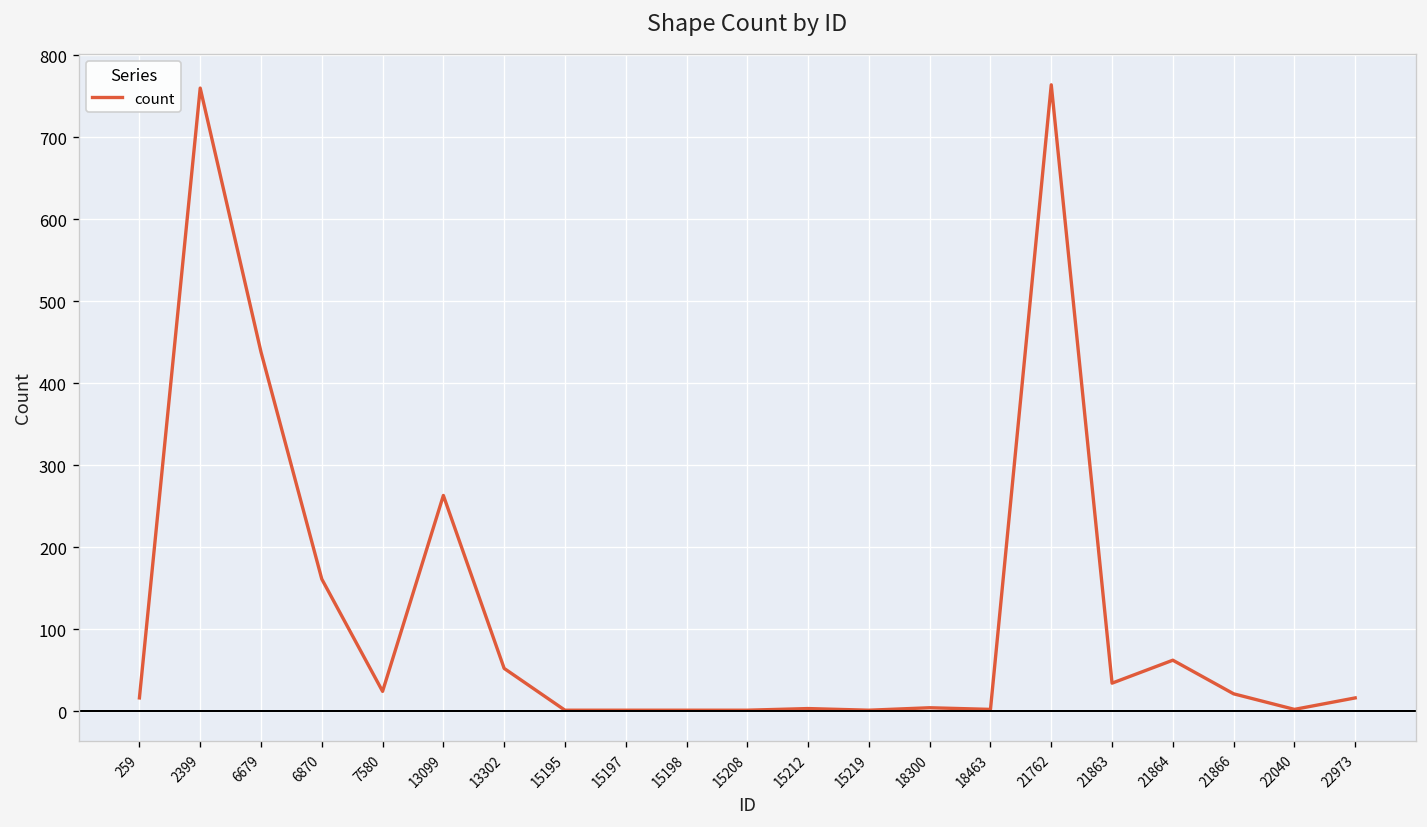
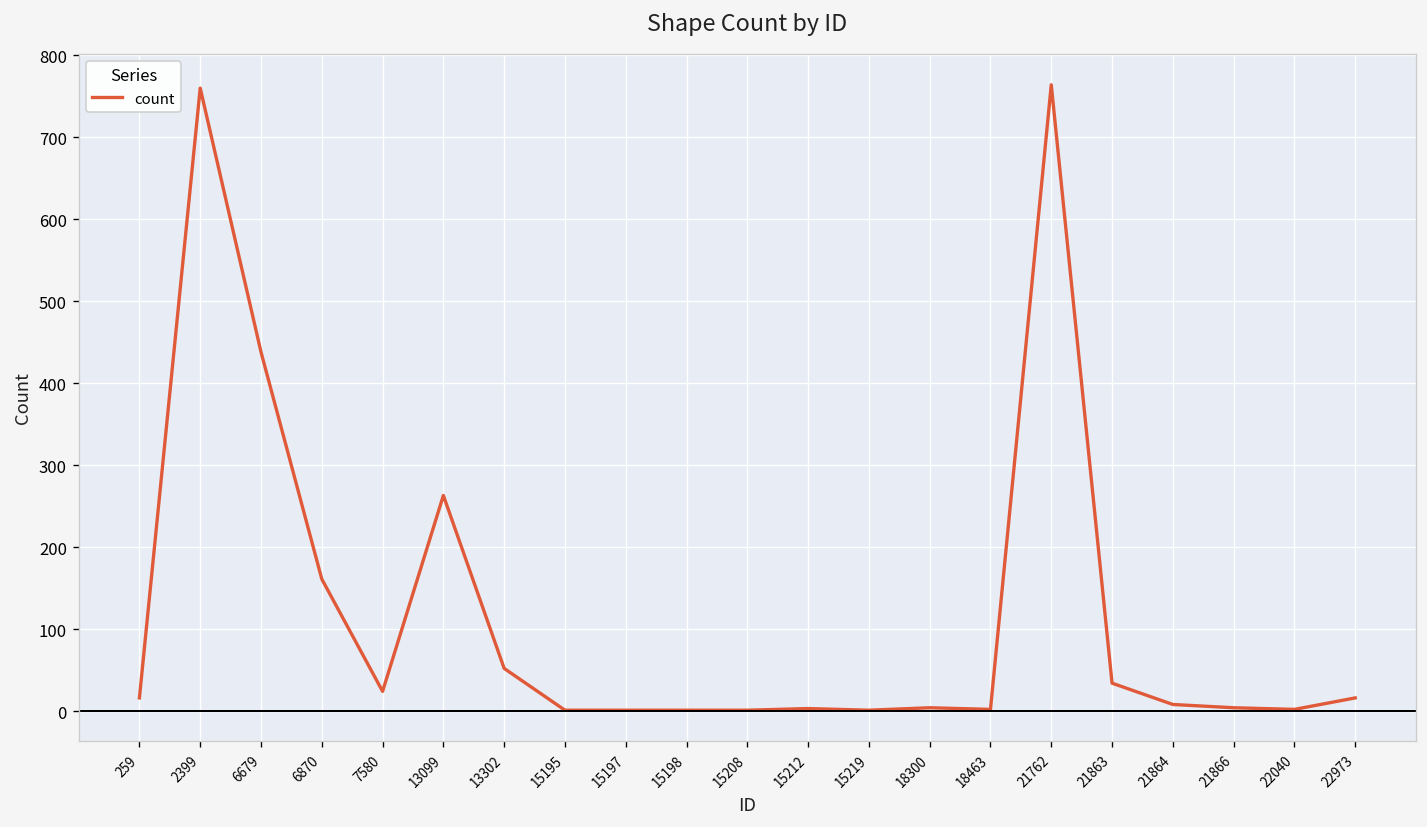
21864: 60 -> 10
21866: 20 -> 0
